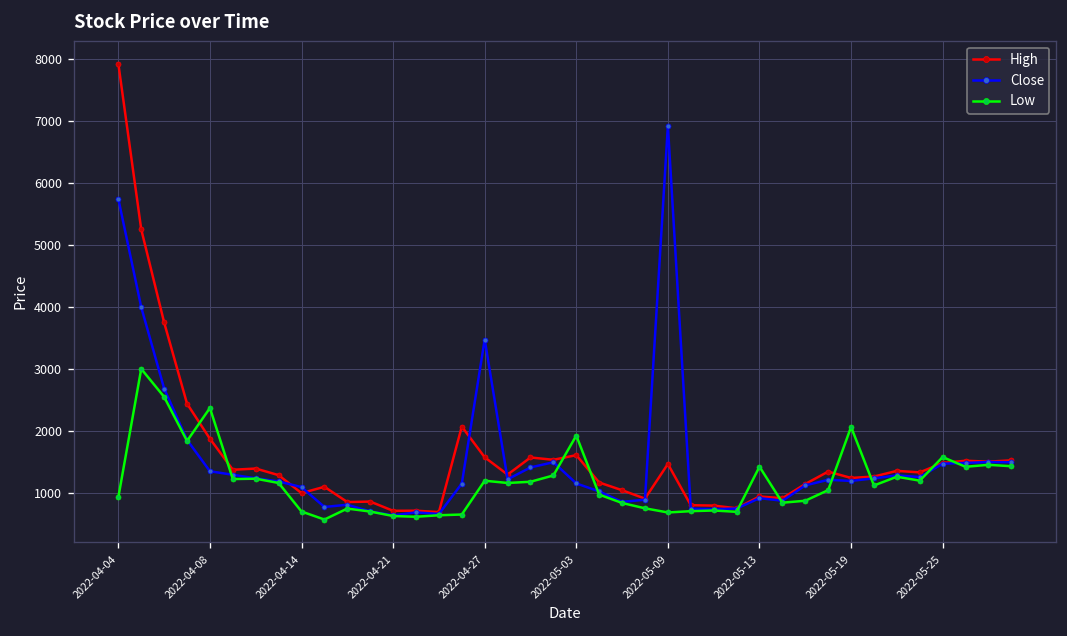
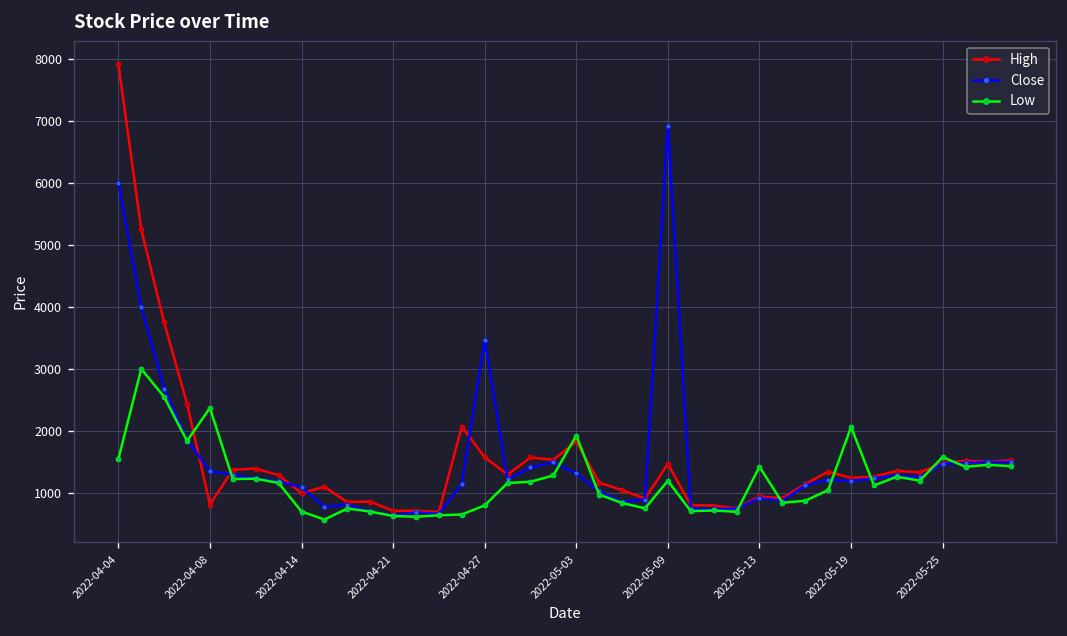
Close, 2022-04-04: 5700 -> 6000
Low, 2022-04-04: 900 -> 1500
High, 2022-04-08: 1900 -> 800
Low, 2022-04-27: 1200 -> 800
High, 2022-05-03: 1600 -> 1800
Close, 2022-05-03: 1200 -> 1300
Low, 2022-05-09: 700 -> 1200
